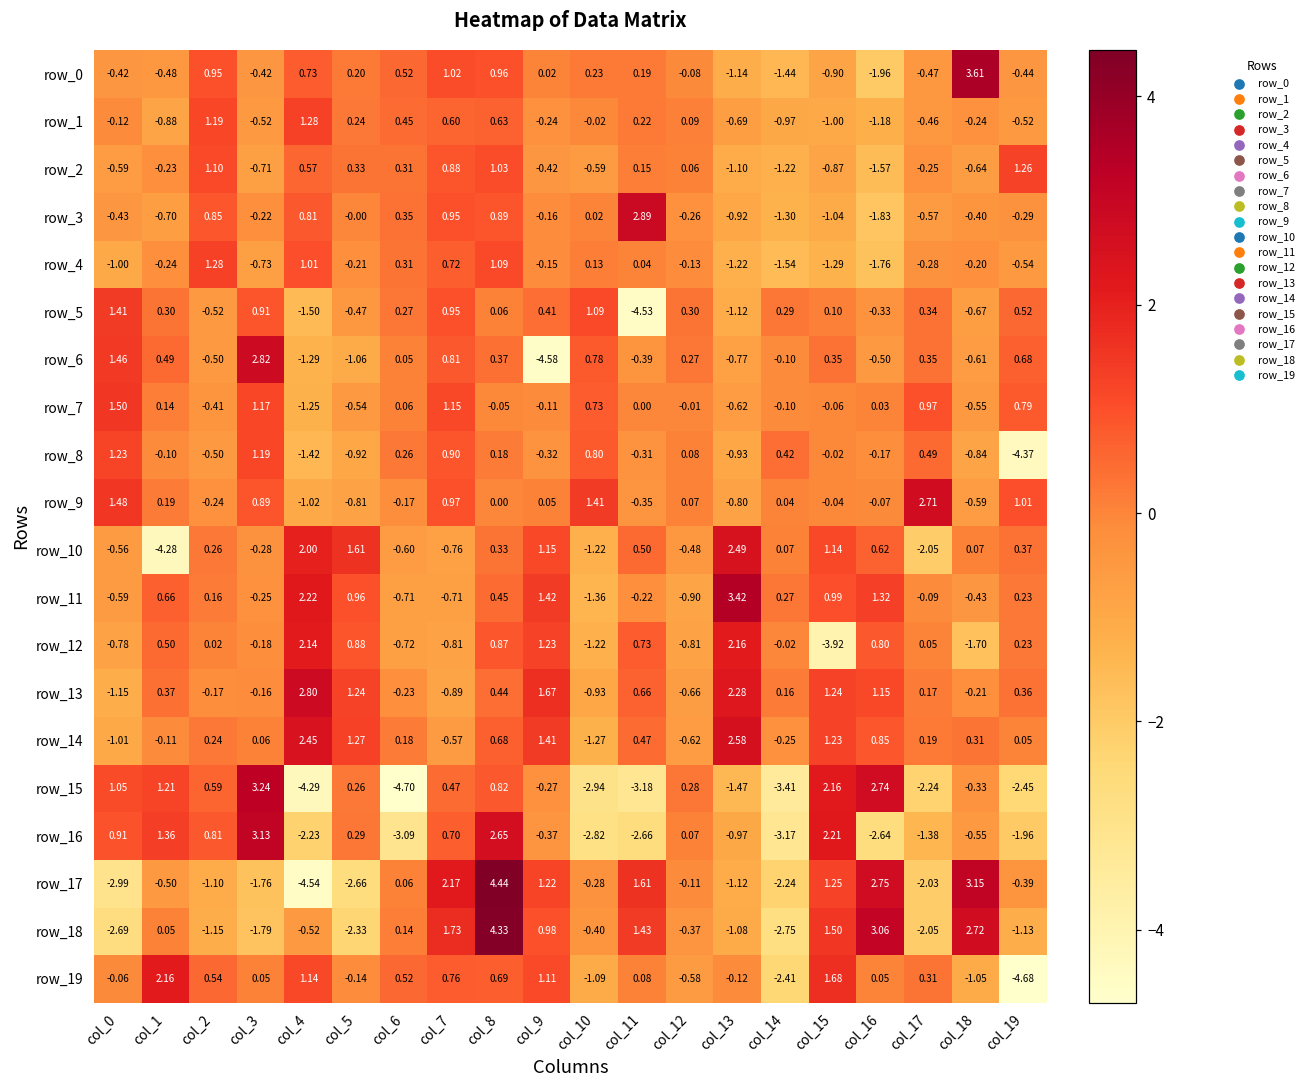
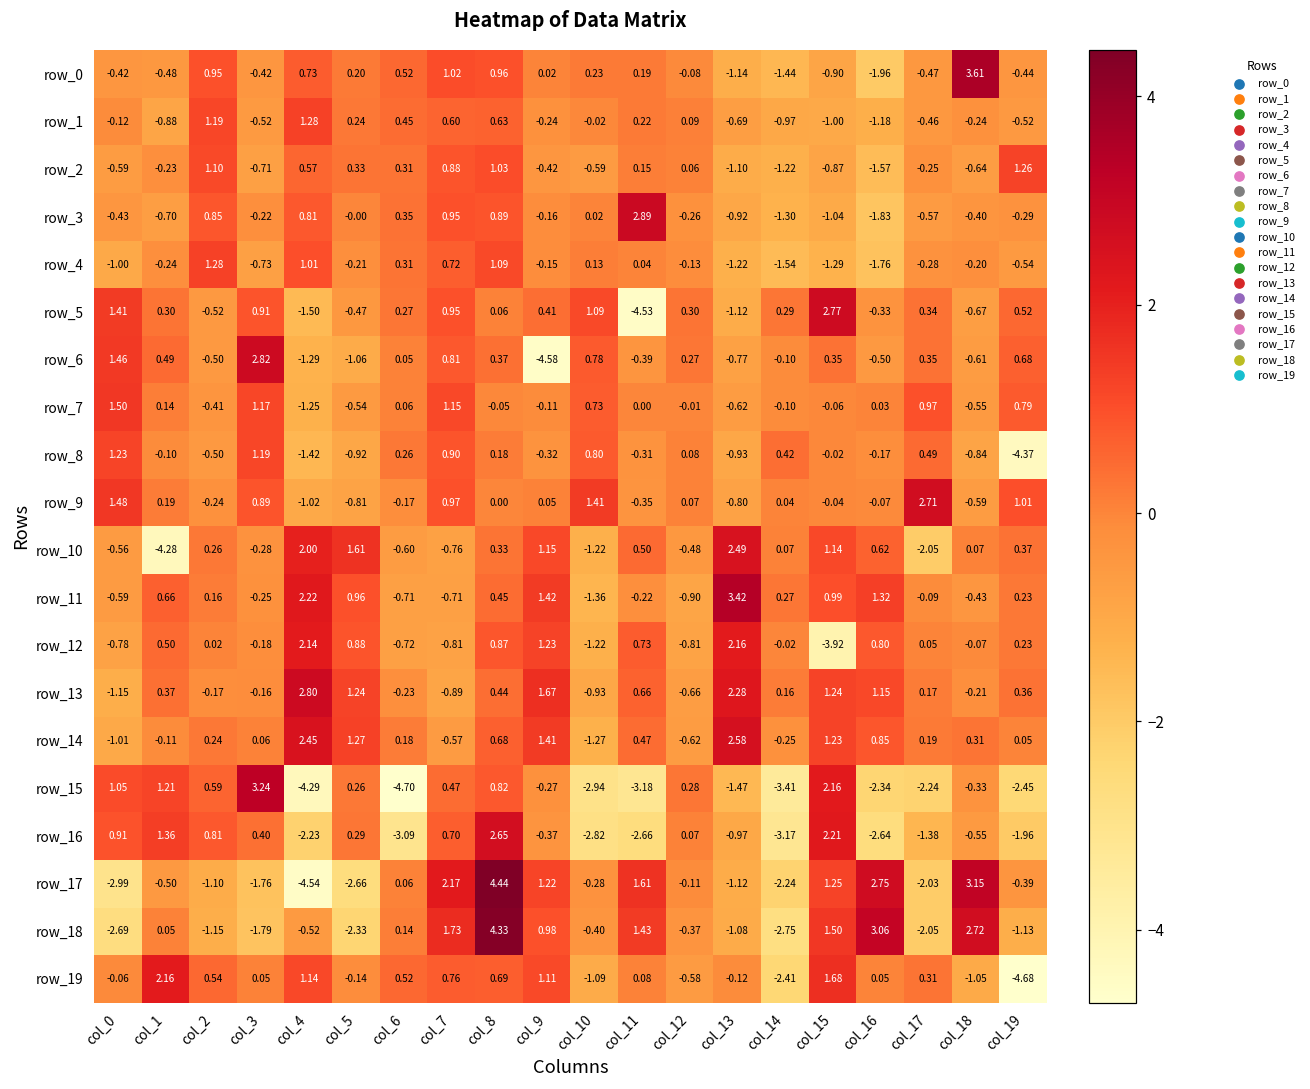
row_5, col_15: 0.10 -> 2.77
row_12, col_18: -1.70 -> -0.07
row_15, col_16: 2.74 -> -2.34
row_16, col_3: 3.13 -> 0.40
